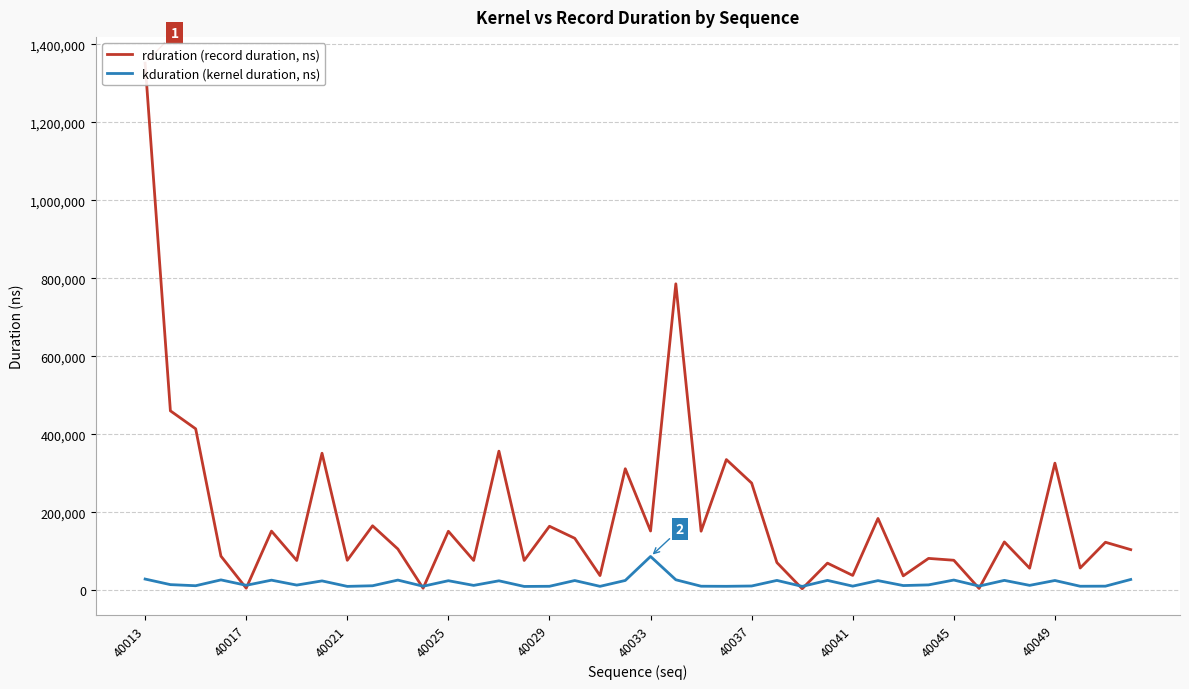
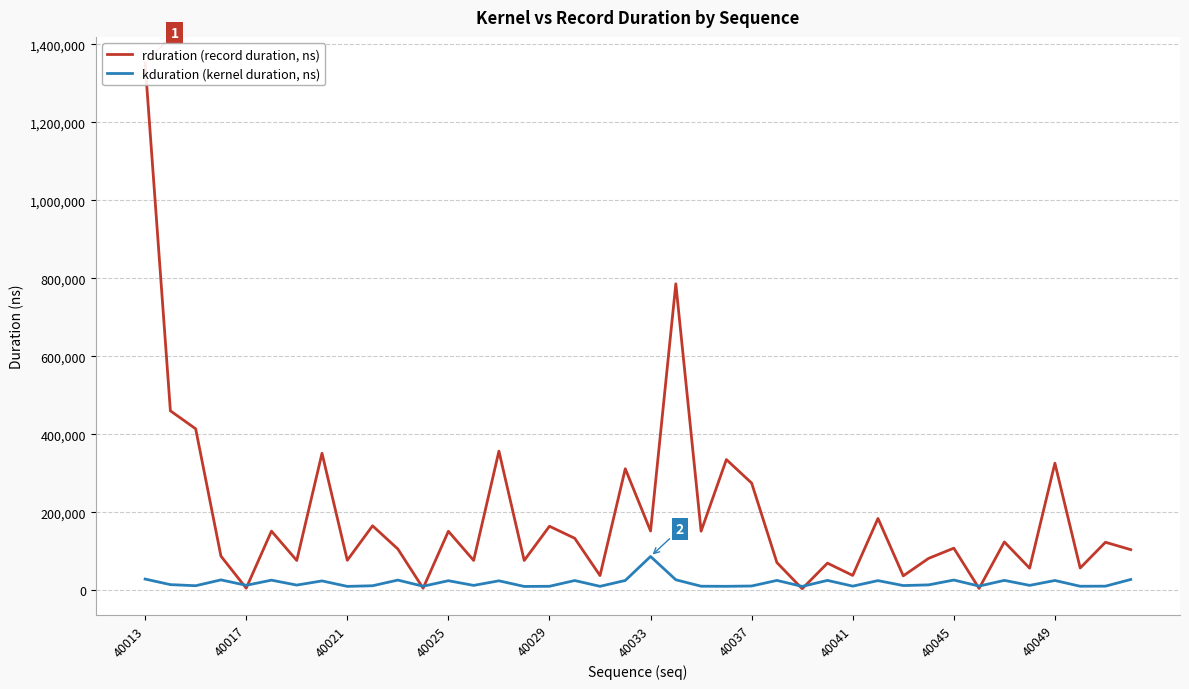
rduration (record duration, ns), 40045: 80,000 -> 110,000
